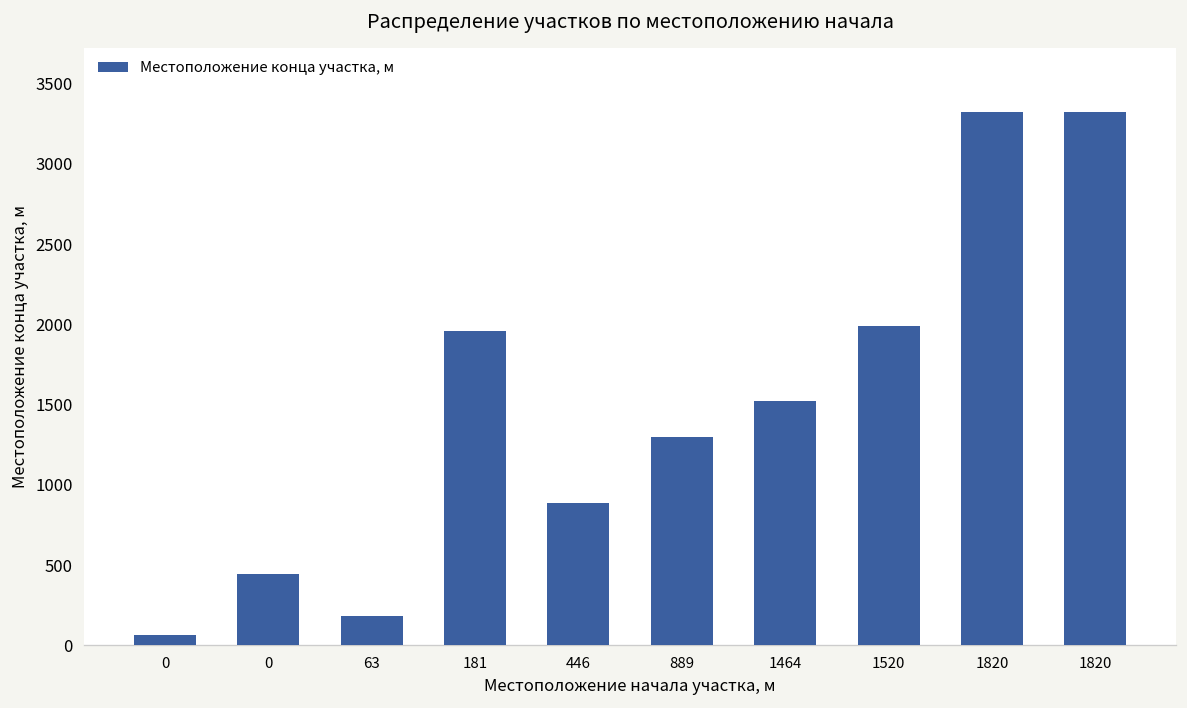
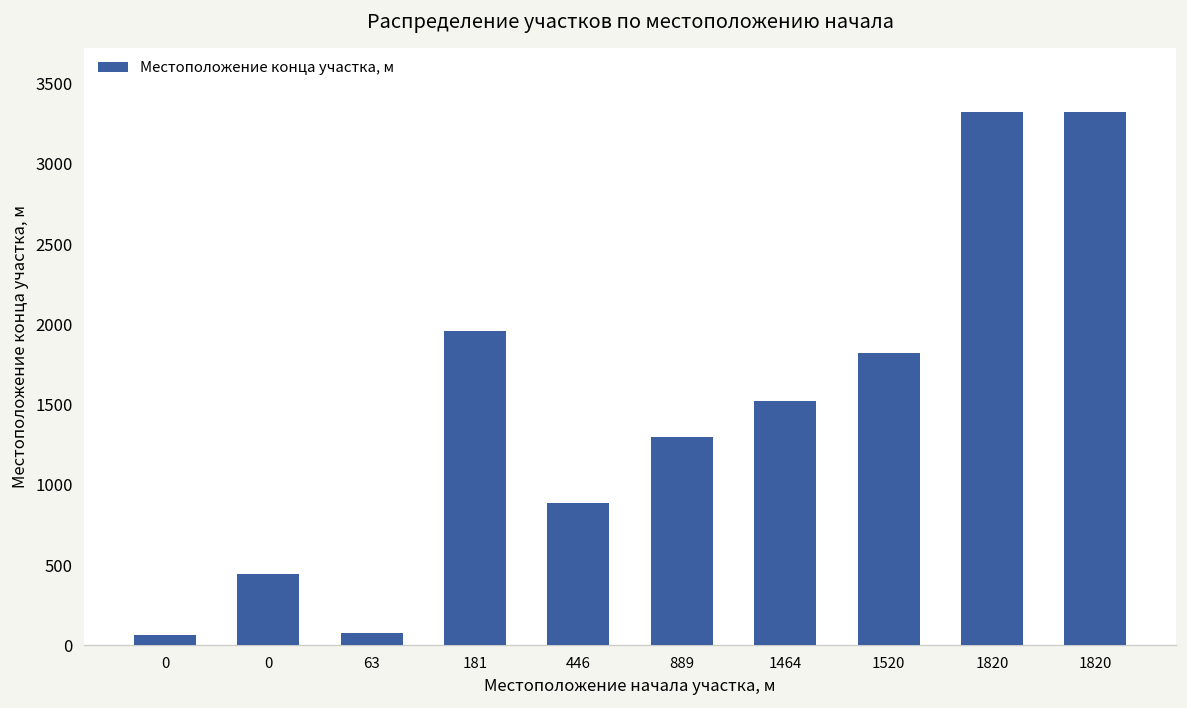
63: 180 -> 80
1520: 1990 -> 1820
